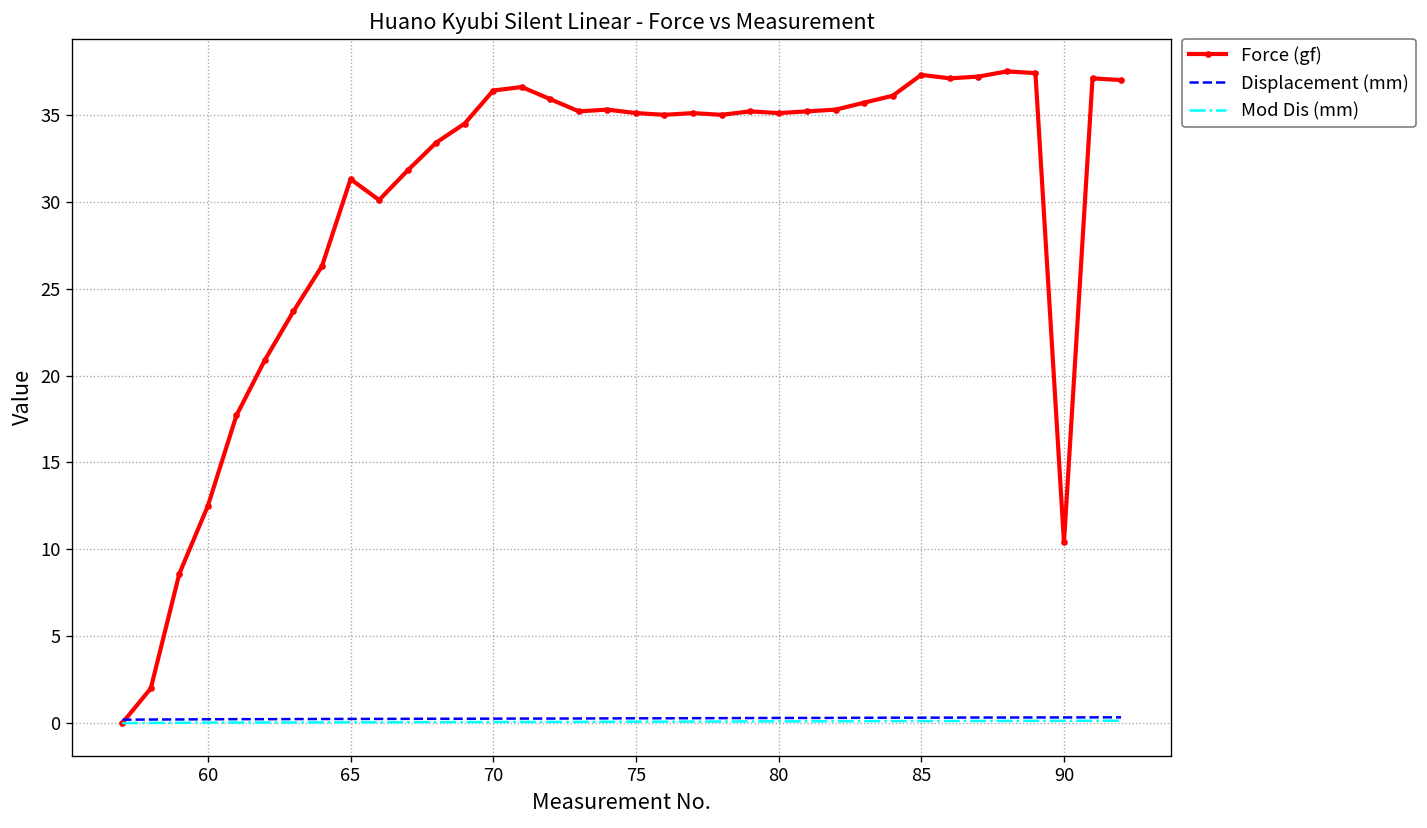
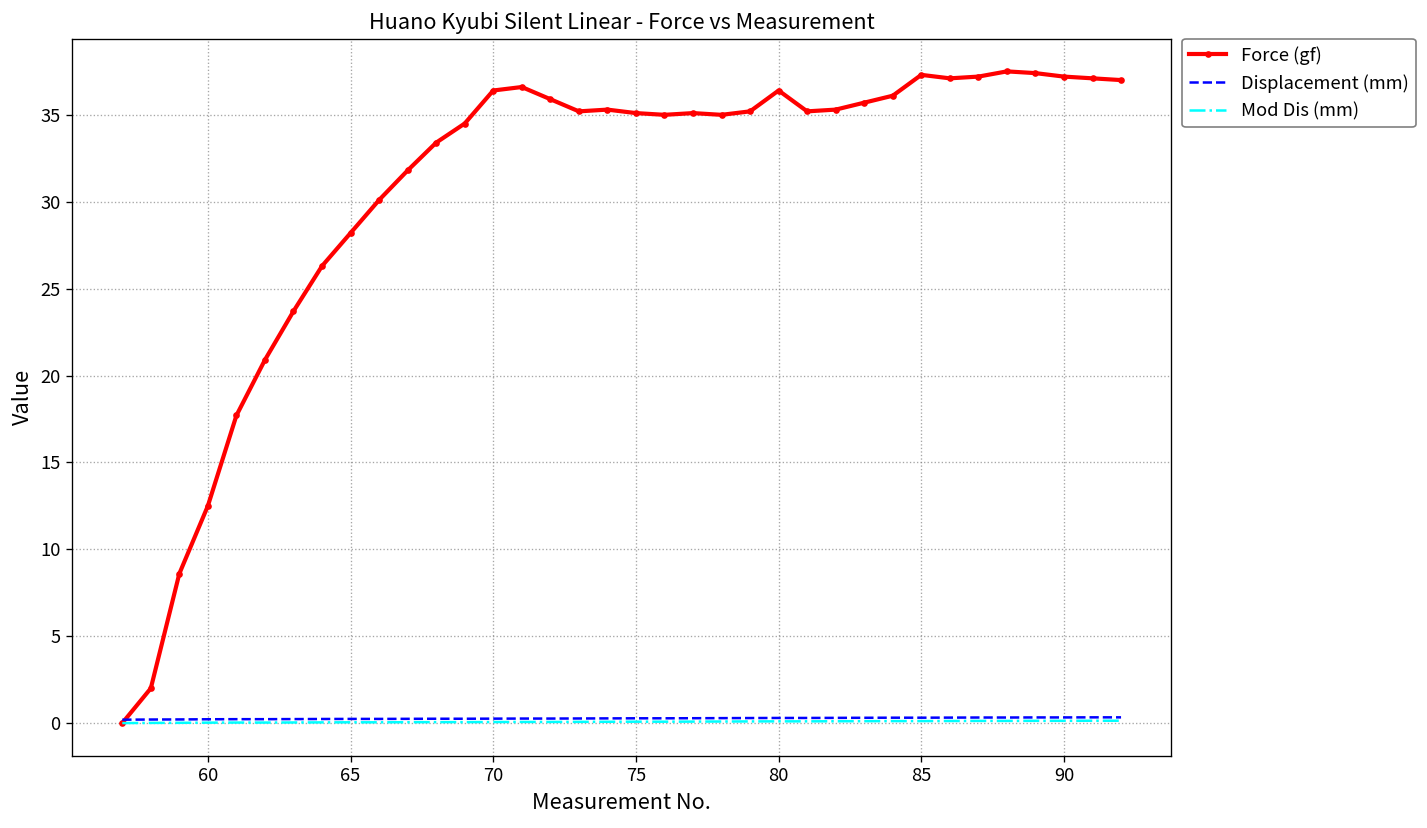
Force (gf), 65: 31.3 -> 28.2
Force (gf), 80: 35.1 -> 36.4
Force (gf), 90: 10.4 -> 37.2
